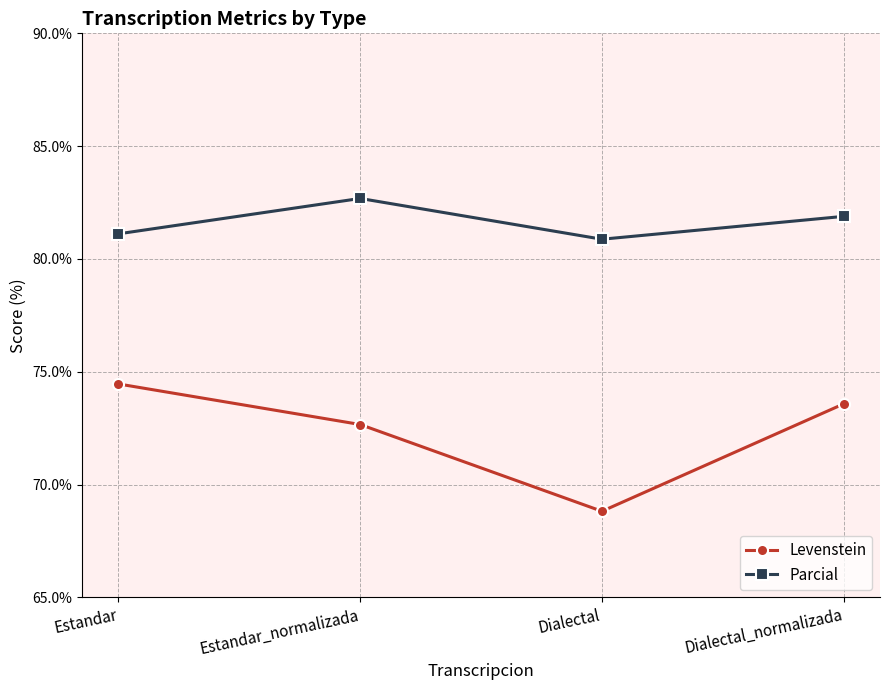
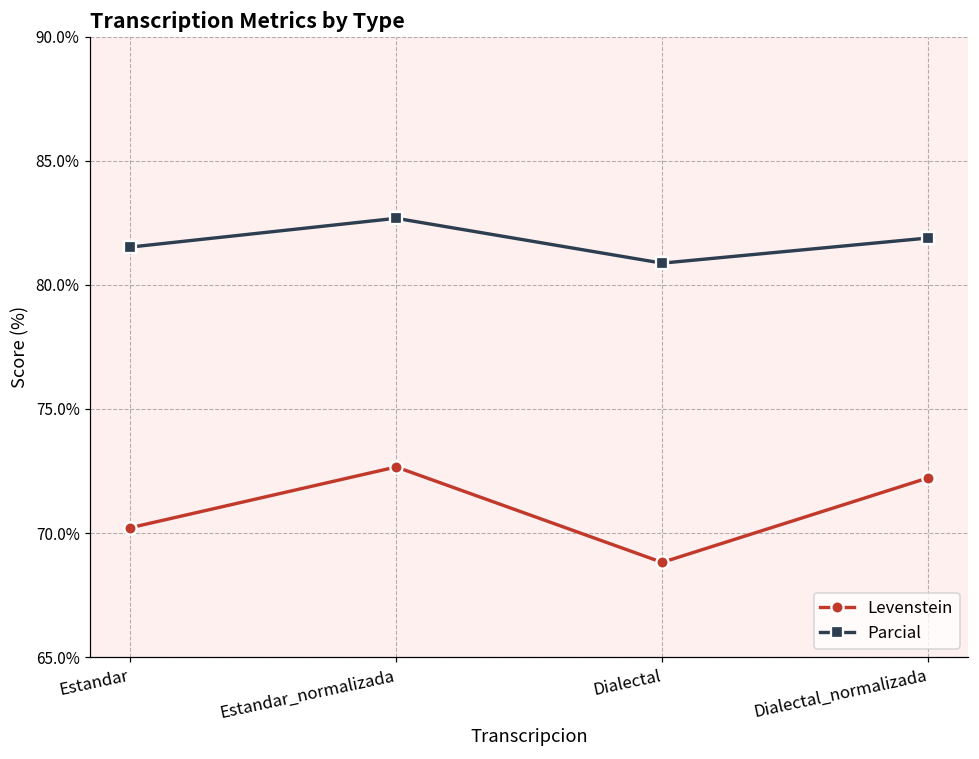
Levenstein, Estandar: 74.5% -> 70.2%
Parcial, Estandar: 81.1% -> 81.5%
Levenstein, Dialectal_normalizada: 73.6% -> 72.2%
